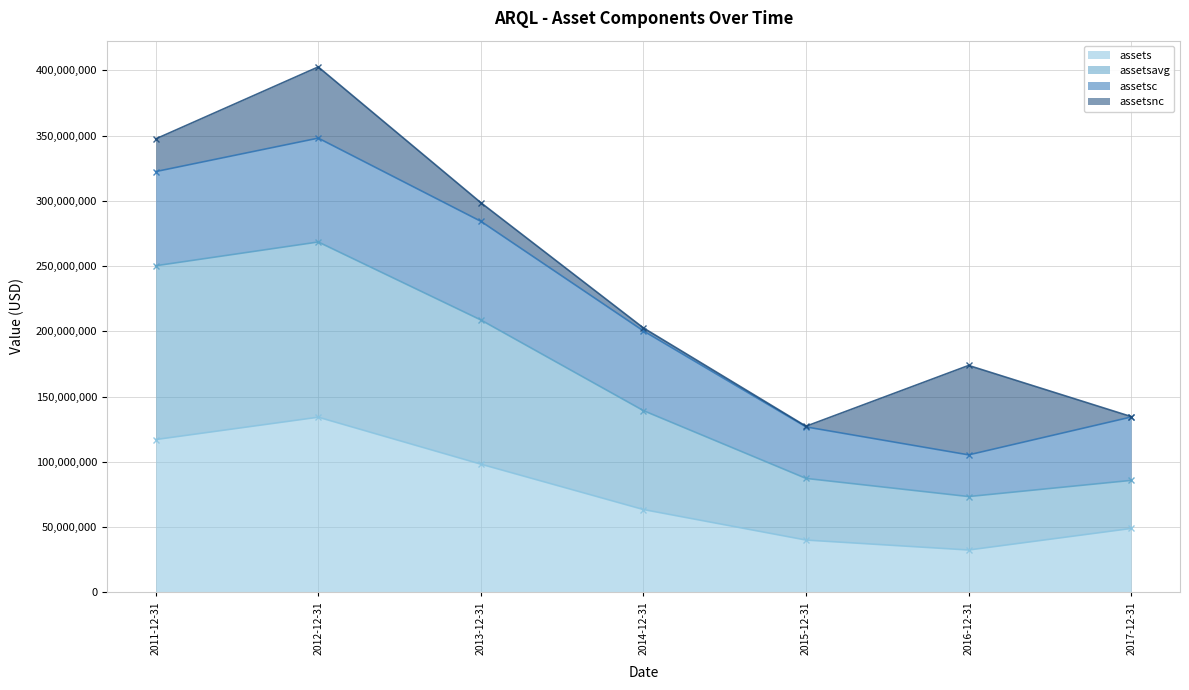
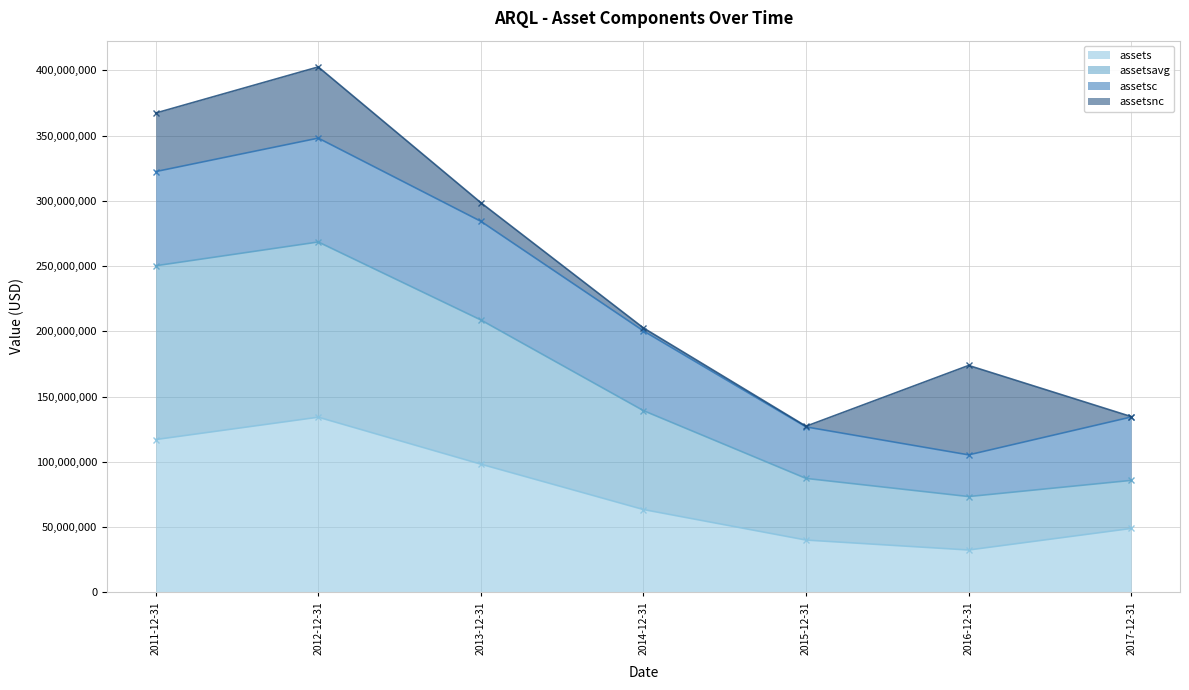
assetsnc, 2011-12-31: 25,000,000 -> 45,000,000
